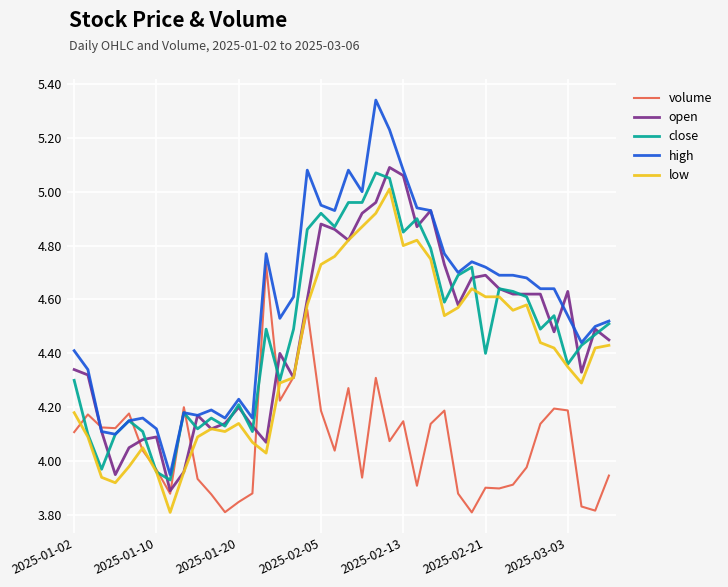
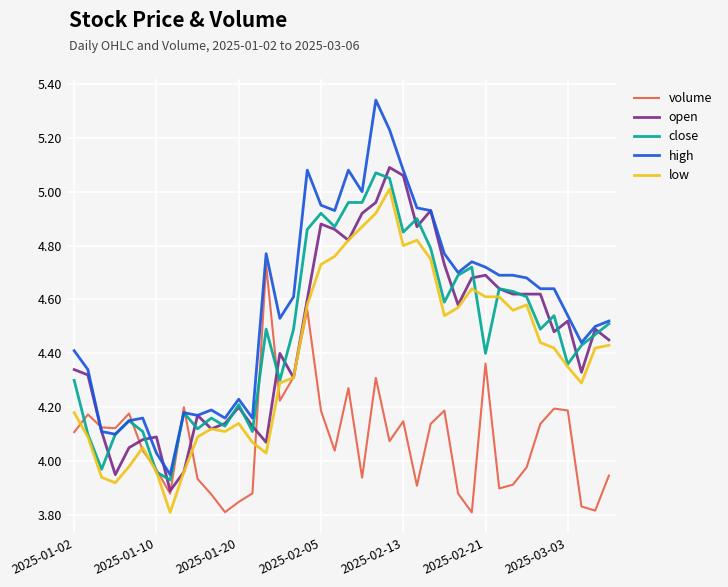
high, 2025-01-10: 4.12 -> 4.03
volume, 2025-02-21: 3.90 -> 4.36
open, 2025-03-03: 4.63 -> 4.52
